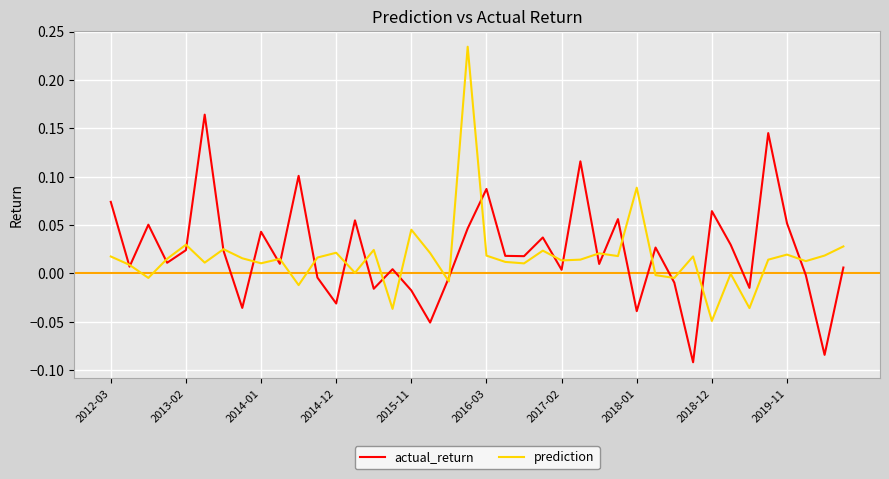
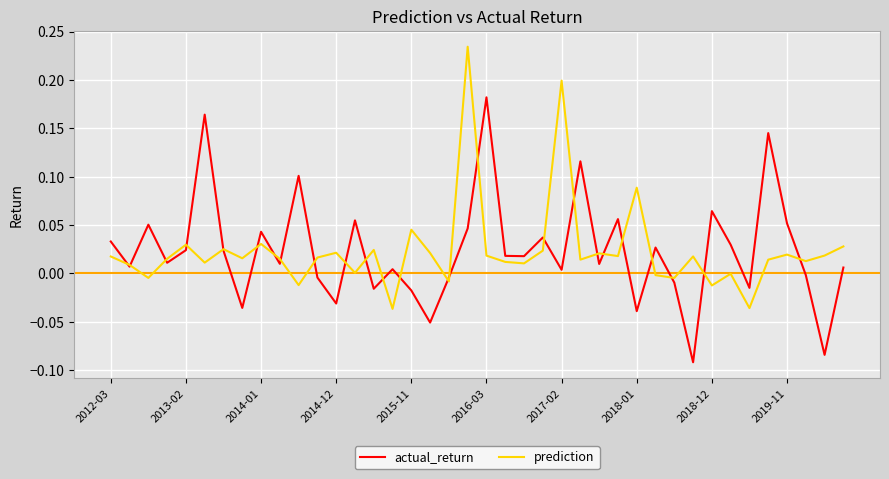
actual_return, 2012-03: 0.07 -> 0.03
prediction, 2014-01: 0.01 -> 0.03
actual_return, 2016-03: 0.09 -> 0.18
prediction, 2017-02: 0.01 -> 0.20
prediction, 2018-12: -0.05 -> -0.01
